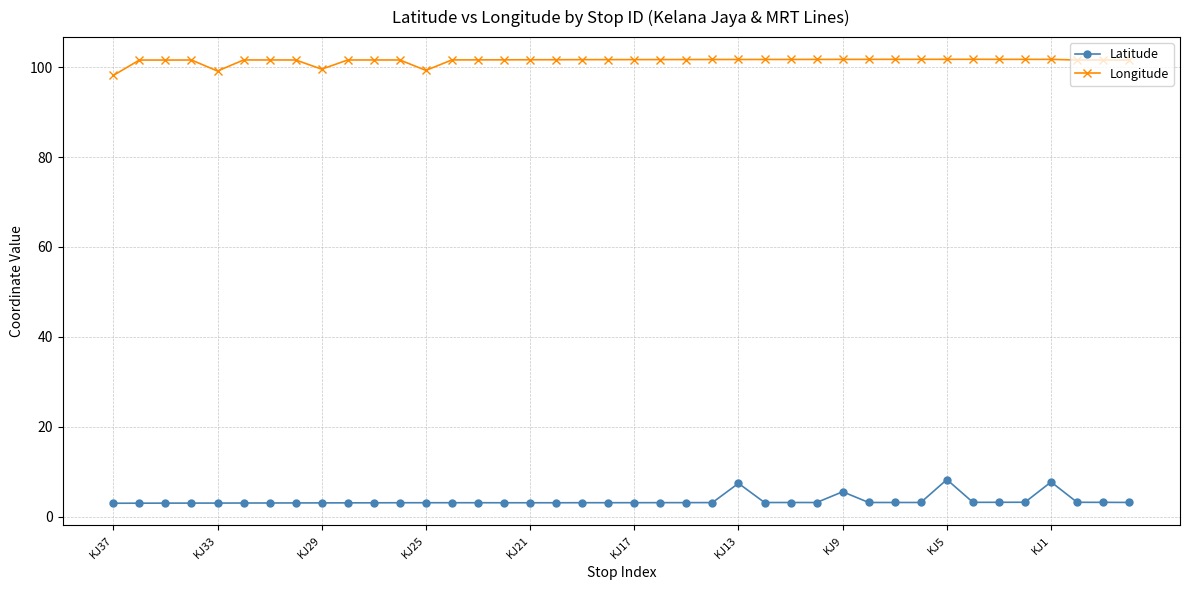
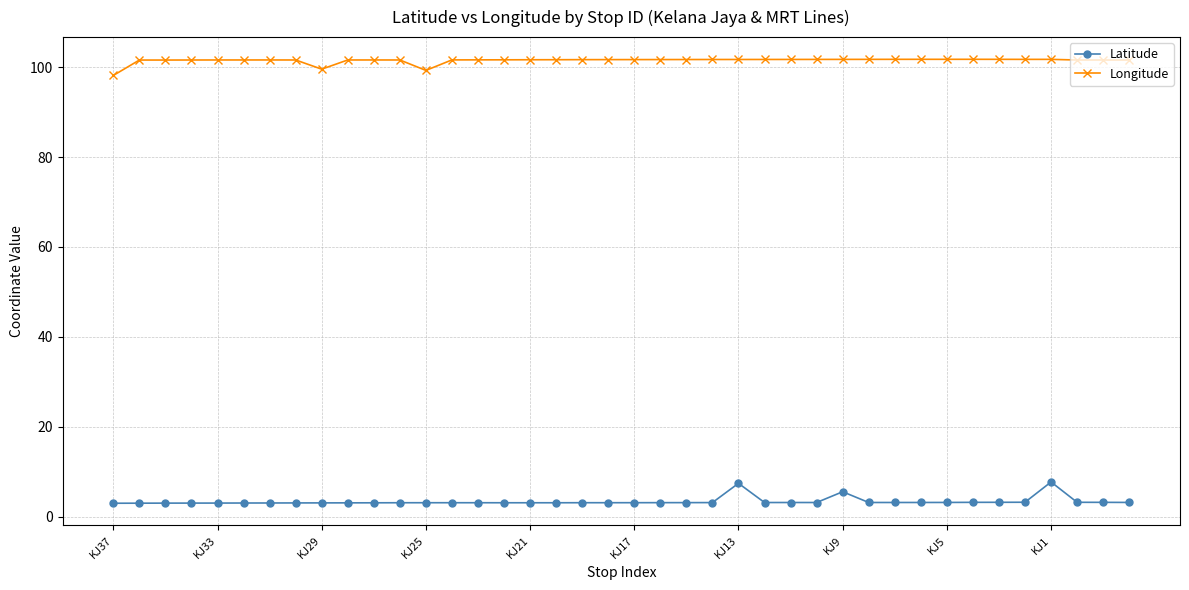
Longitude, KJ33: 99 -> 102
Latitude, KJ5: 8 -> 3
